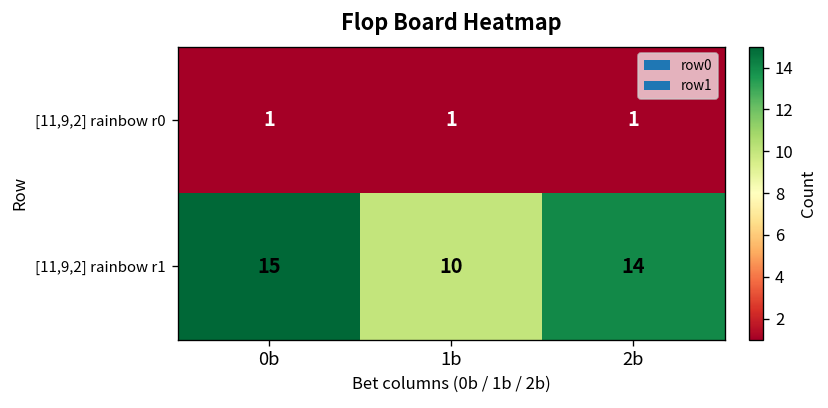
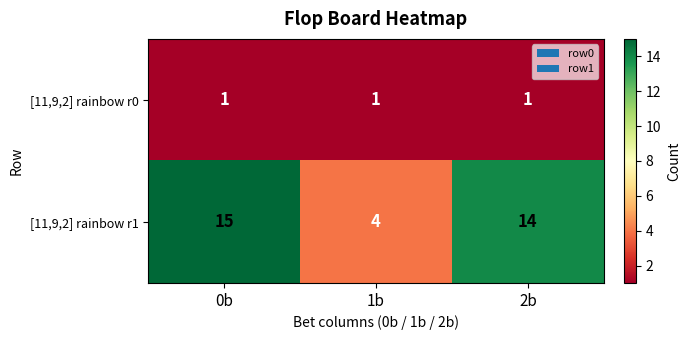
[11,9,2] rainbow r1, 1b: 10 -> 4
